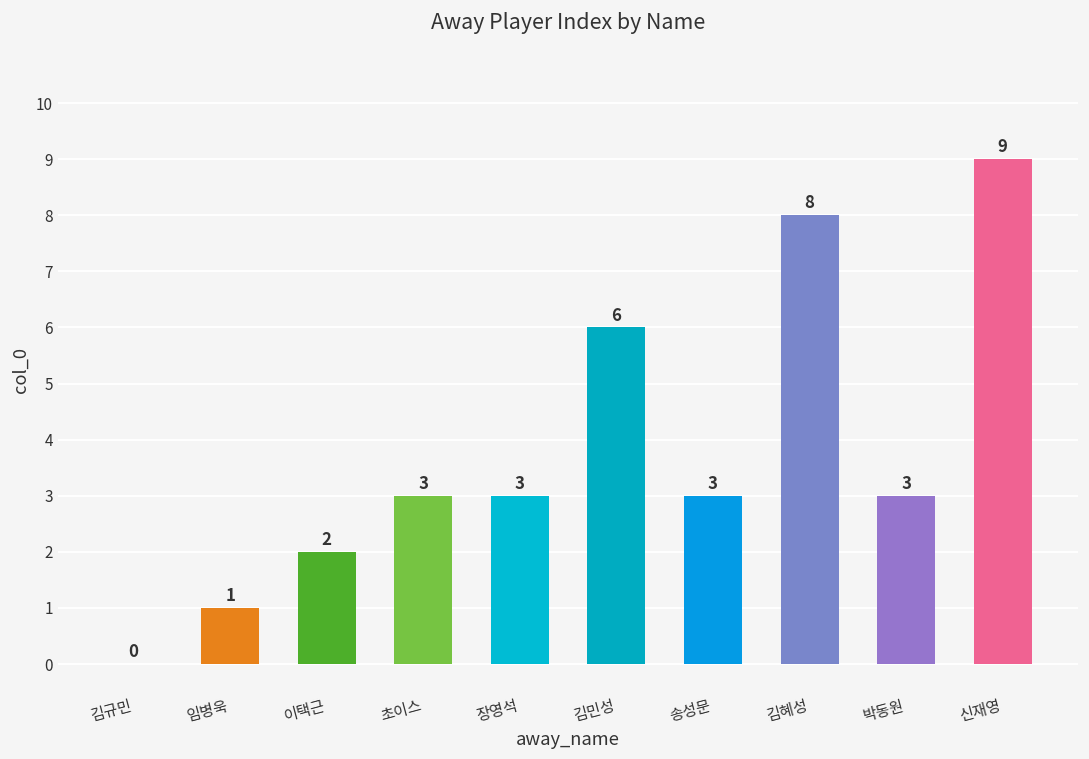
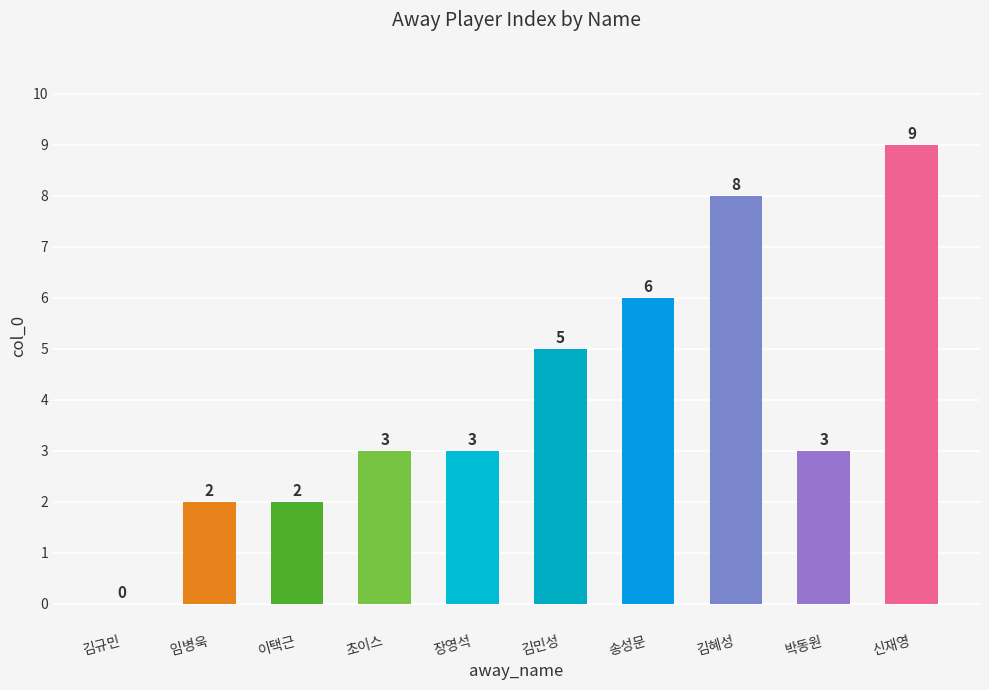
임병욱: 1 -> 2
김민성: 6 -> 5
송성문: 3 -> 6
